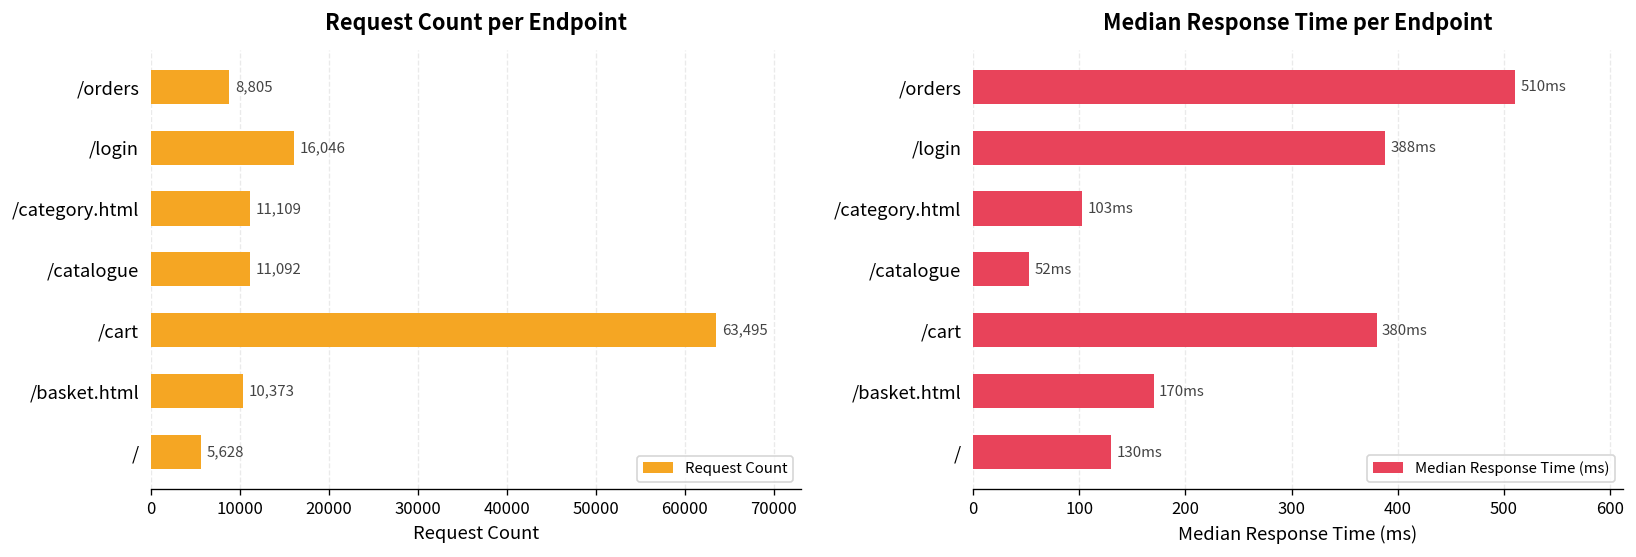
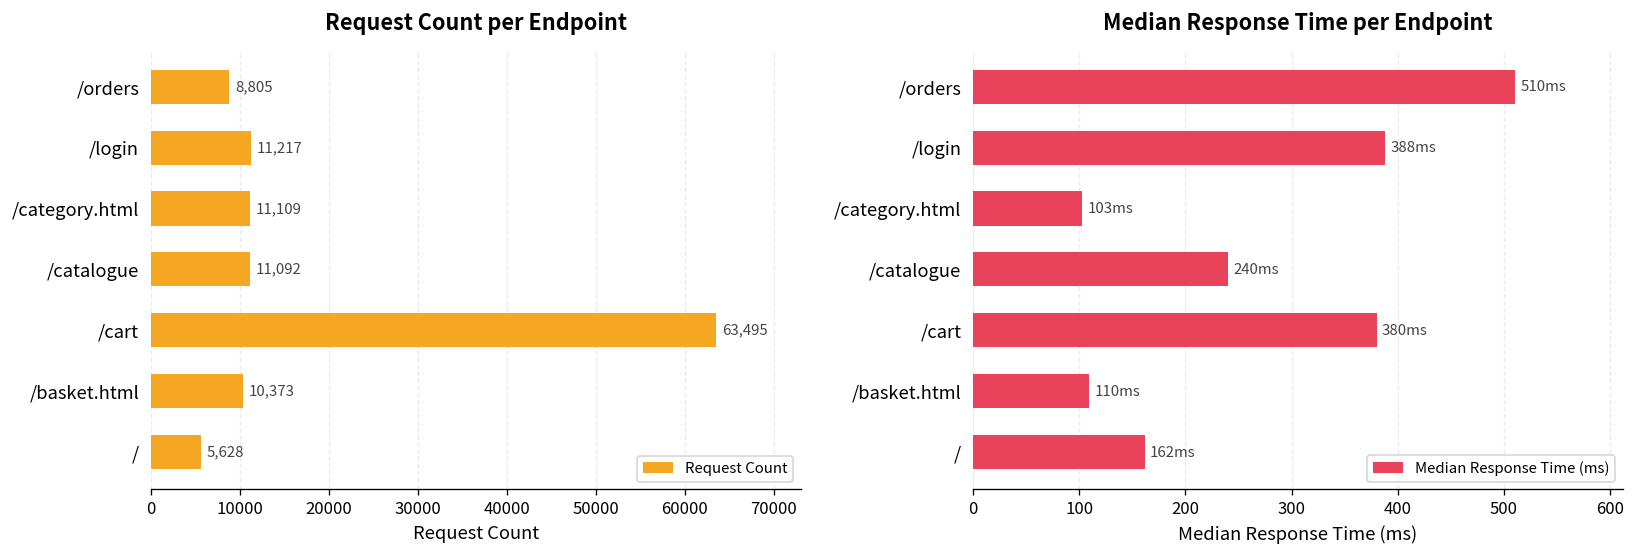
Request Count per Endpoint, /login: 16,046 -> 11,217
Median Response Time per Endpoint, /catalogue: 52 -> 240
Median Response Time per Endpoint, /basket.html: 170 -> 110
Median Response Time per Endpoint, /: 130 -> 162
